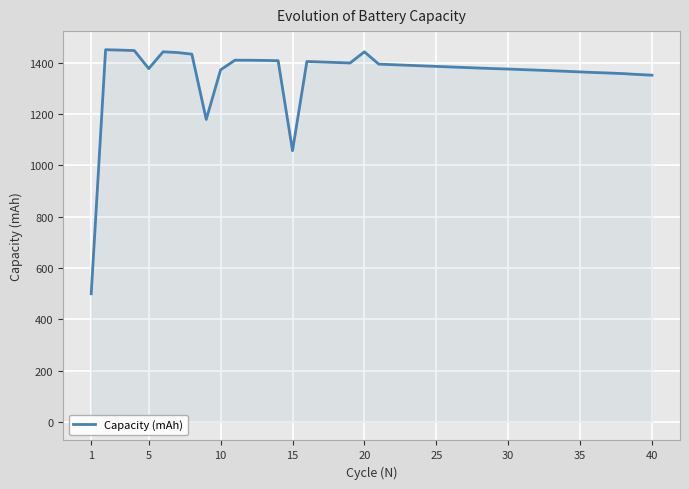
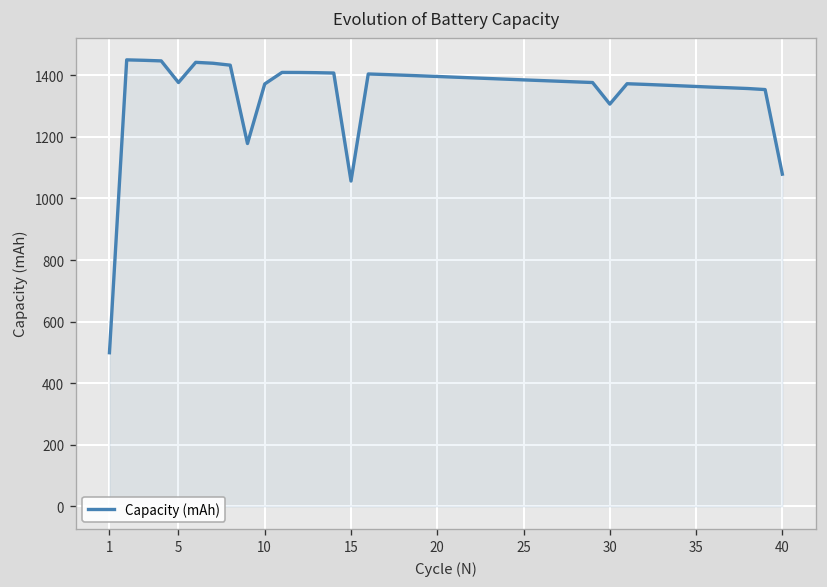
20: 1440 -> 1400
30: 1370 -> 1310
40: 1350 -> 1080
